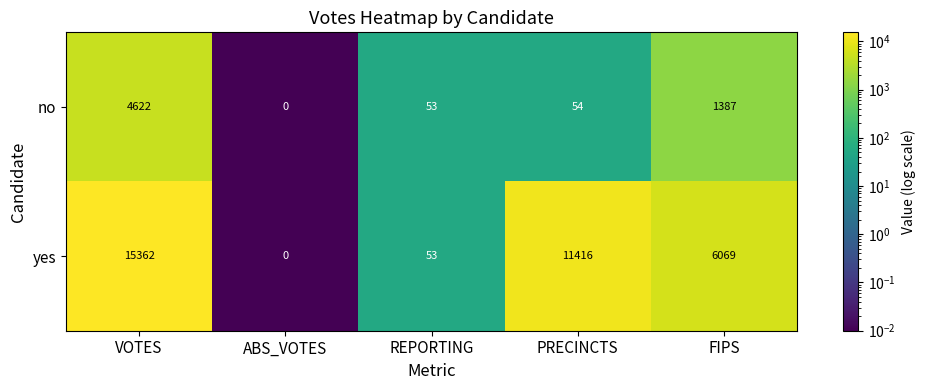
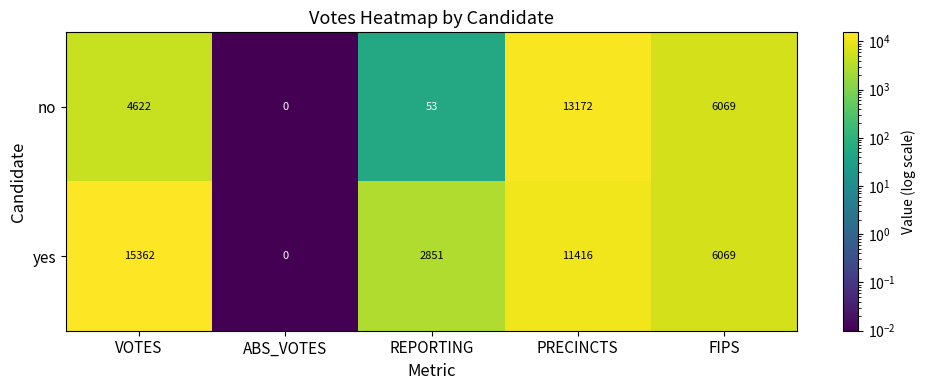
no, PRECINCTS: 54 -> 13172
no, FIPS: 1387 -> 6069
yes, REPORTING: 53 -> 2851
